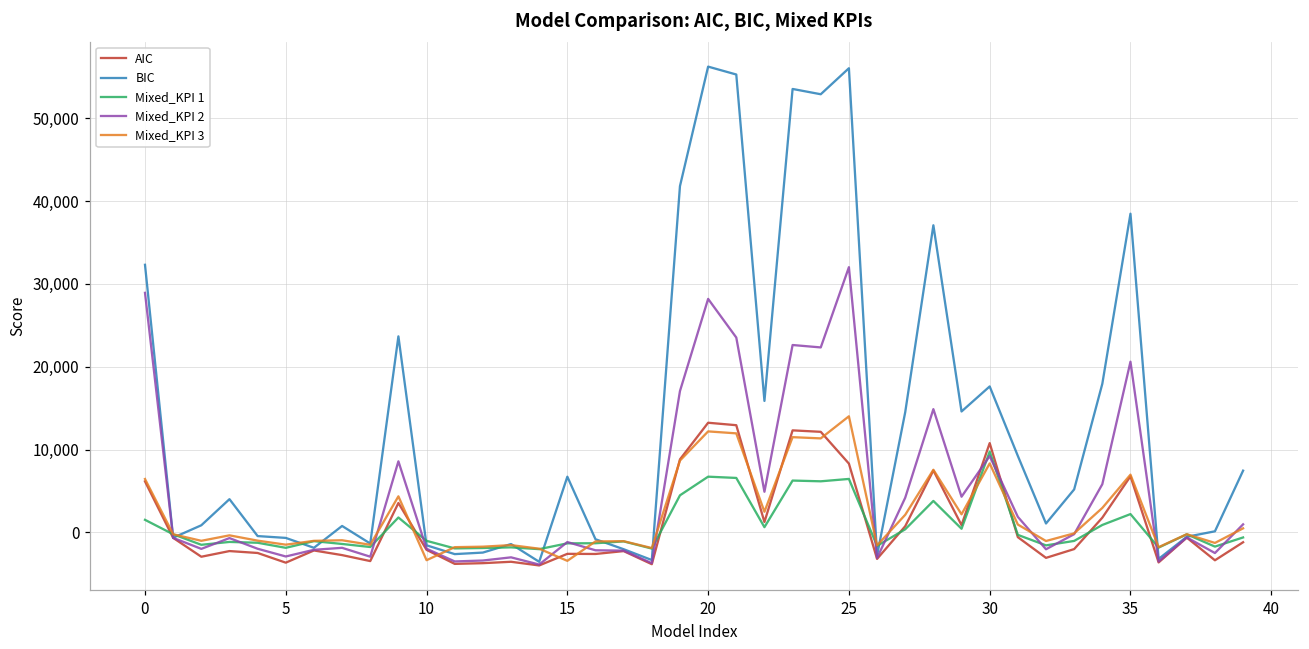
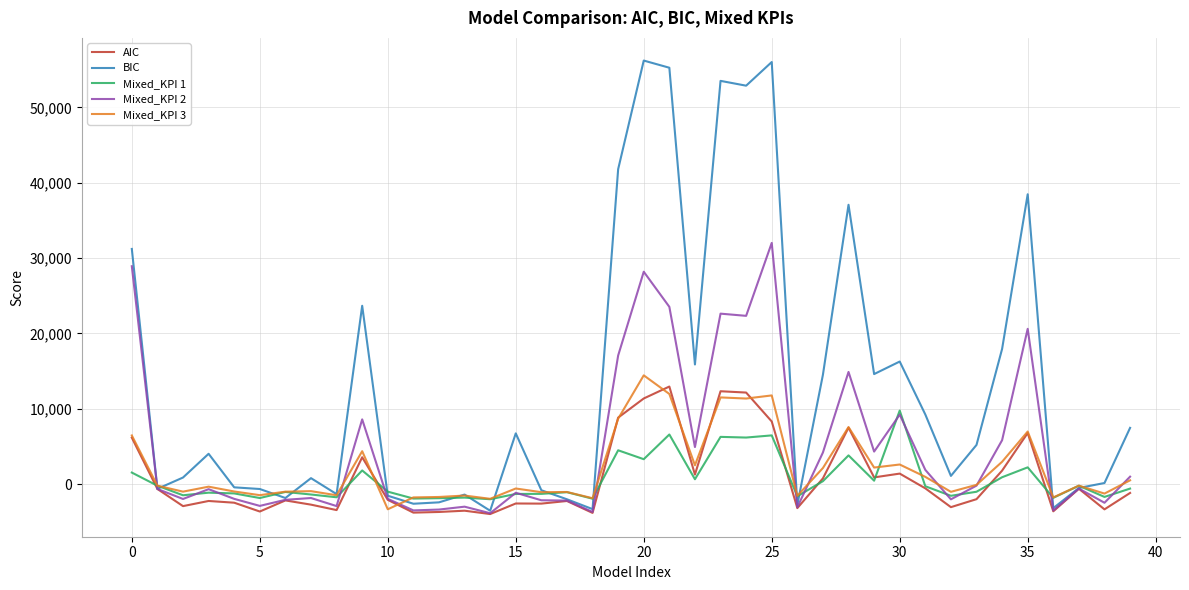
BIC, 0: 32,000 -> 31,000
Mixed_KPI 3, 15: -3,000 -> -1,000
AIC, 20: 13,000 -> 11,000
Mixed_KPI 1, 20: 7,000 -> 3,000
Mixed_KPI 3, 20: 12,000 -> 14,000
Mixed_KPI 3, 25: 14,000 -> 12,000
AIC, 30: 11,000 -> 1,000
BIC, 30: 18,000 -> 16,000
Mixed_KPI 3, 30: 8,000 -> 3,000
